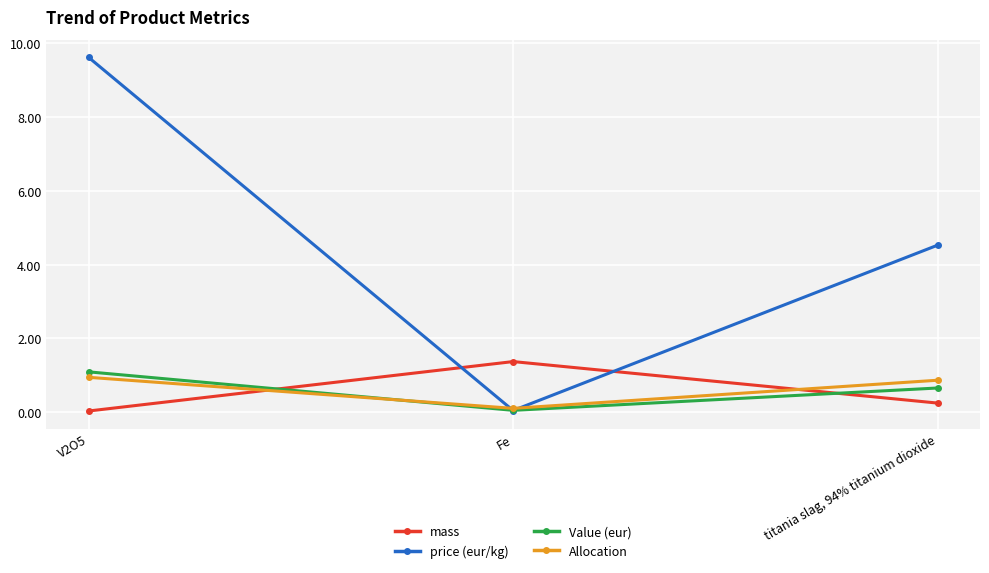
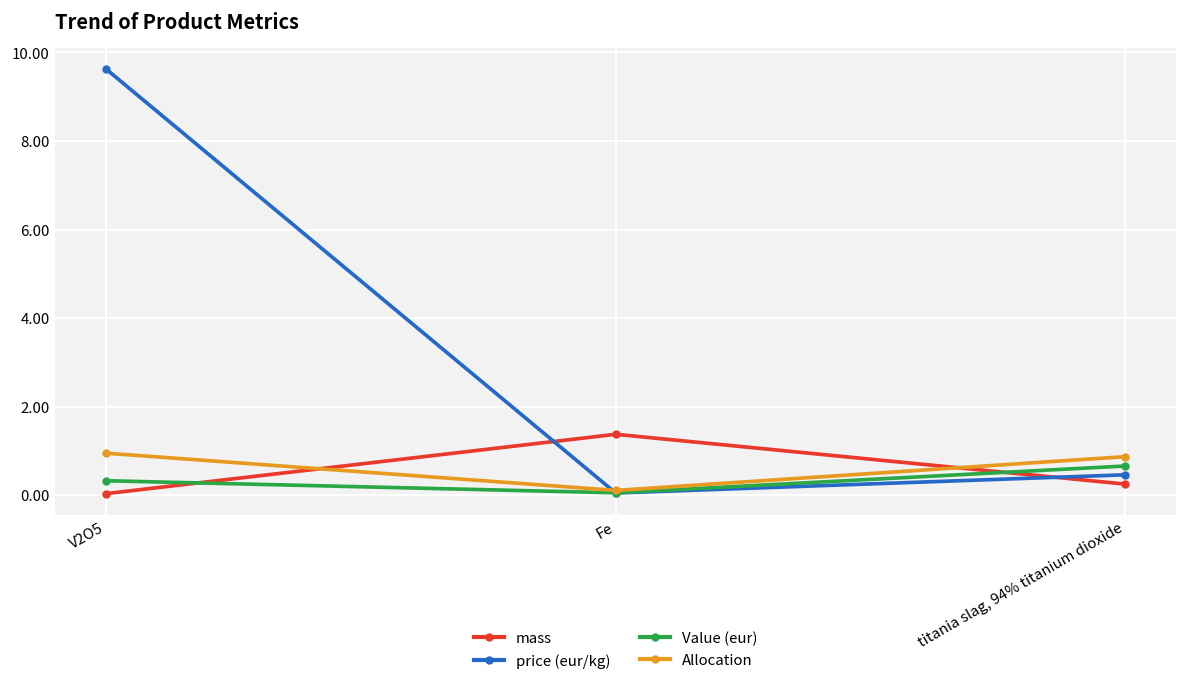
Value (eur), V2O5: 1.1 -> 0.3
price (eur/kg), titania slag, 94% titanium dioxide: 4.5 -> 0.5
